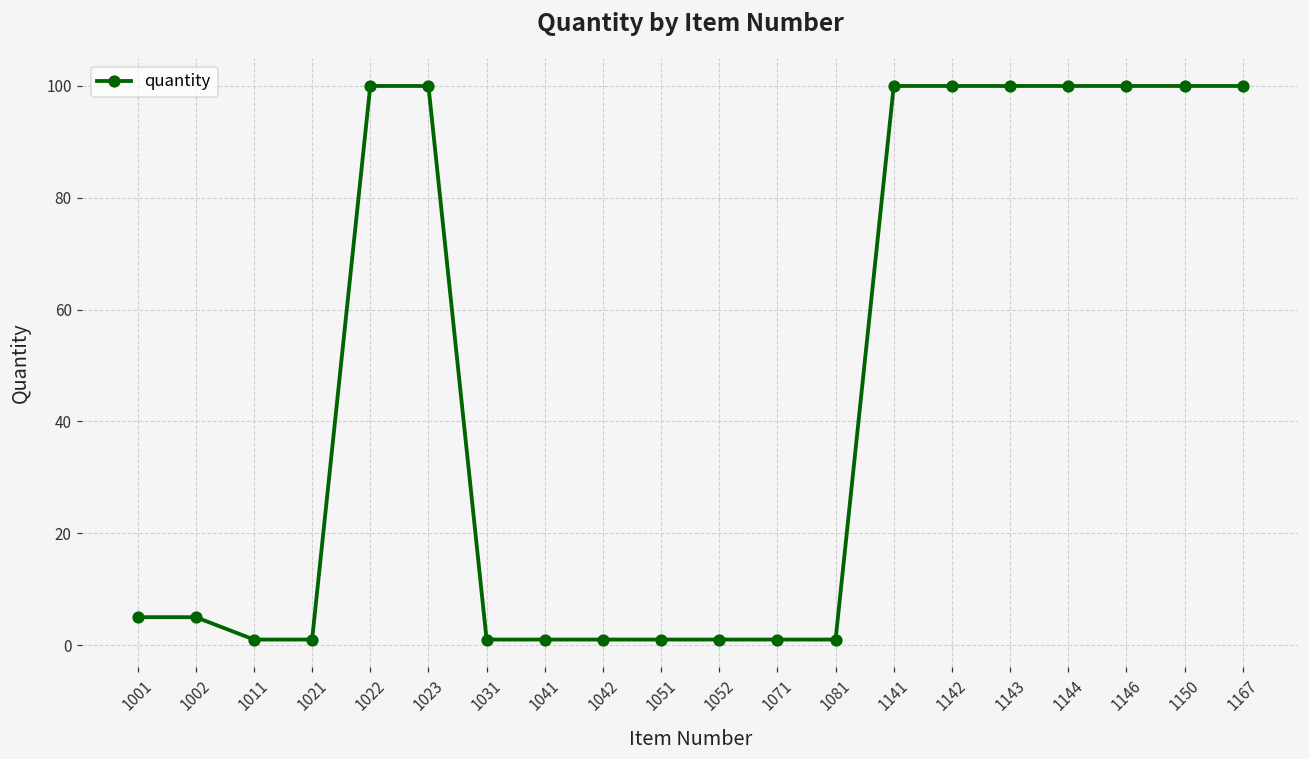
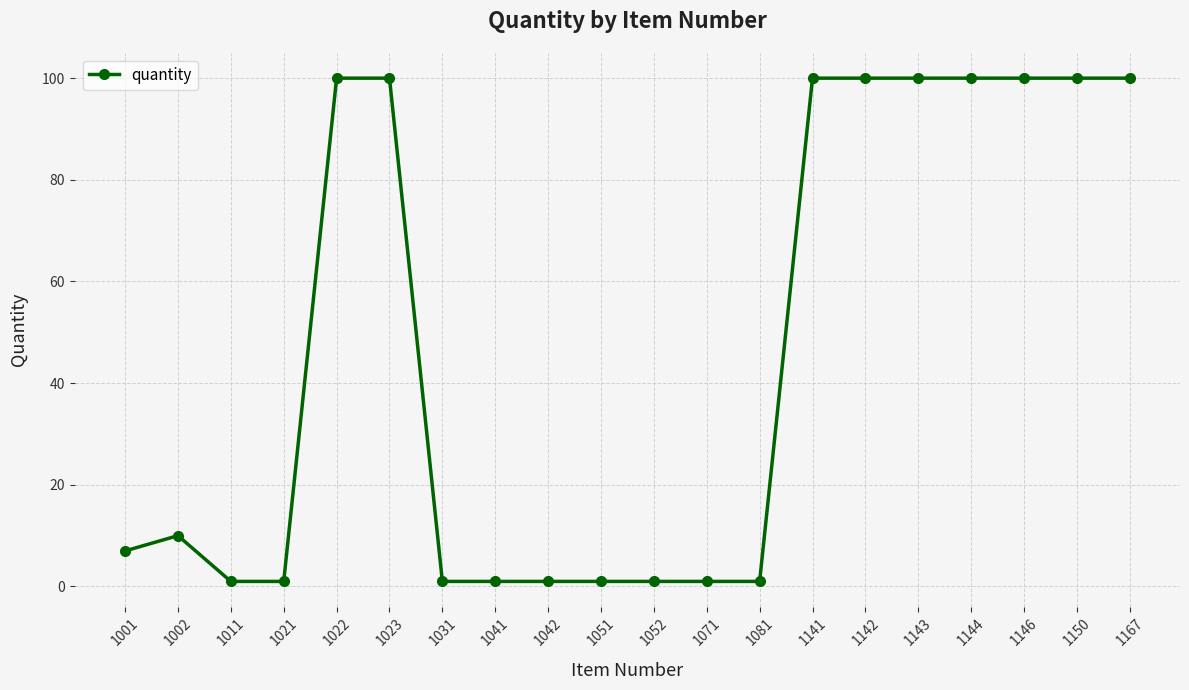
1001: 5 -> 7
1002: 5 -> 10
